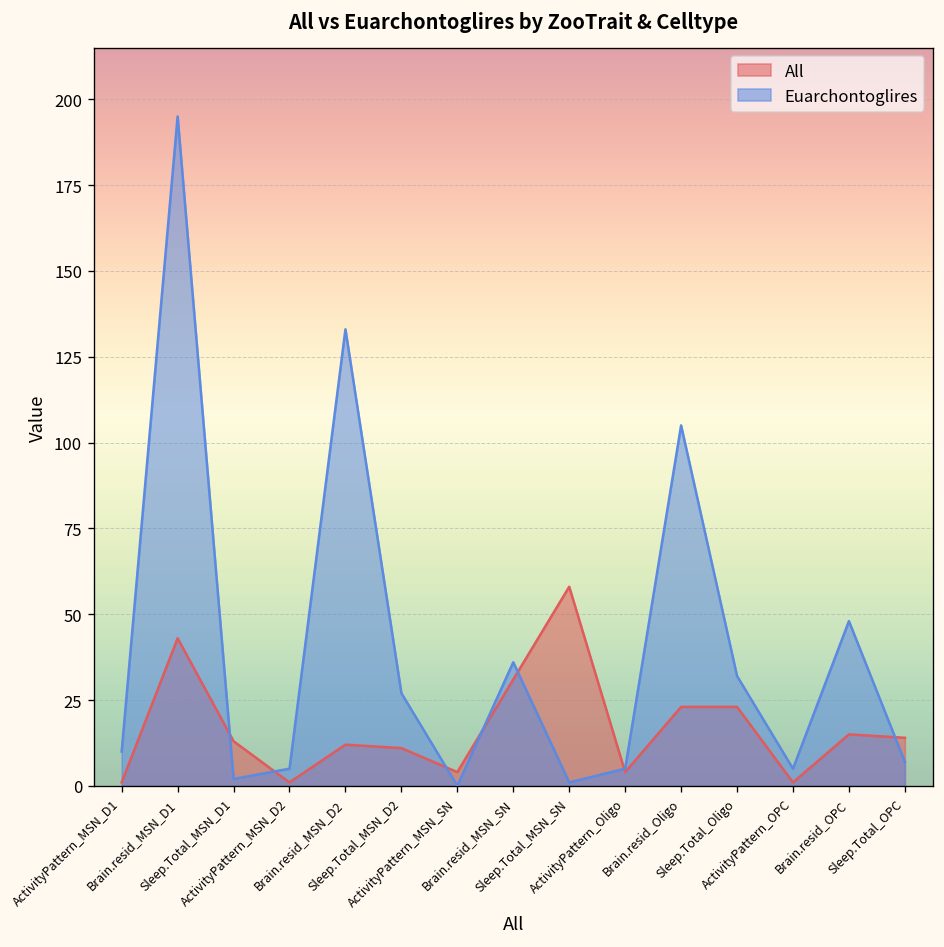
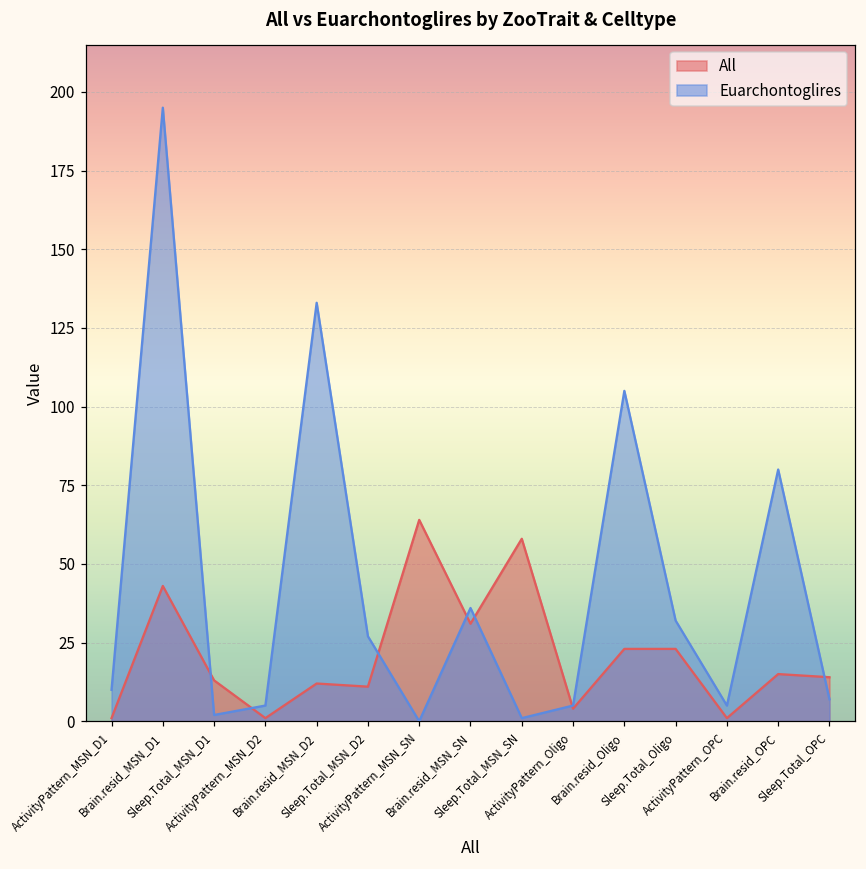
All, ActivityPattern_MSN_SN: 4 -> 64
Euarchontoglires, Brain.resid_OPC: 48 -> 80
